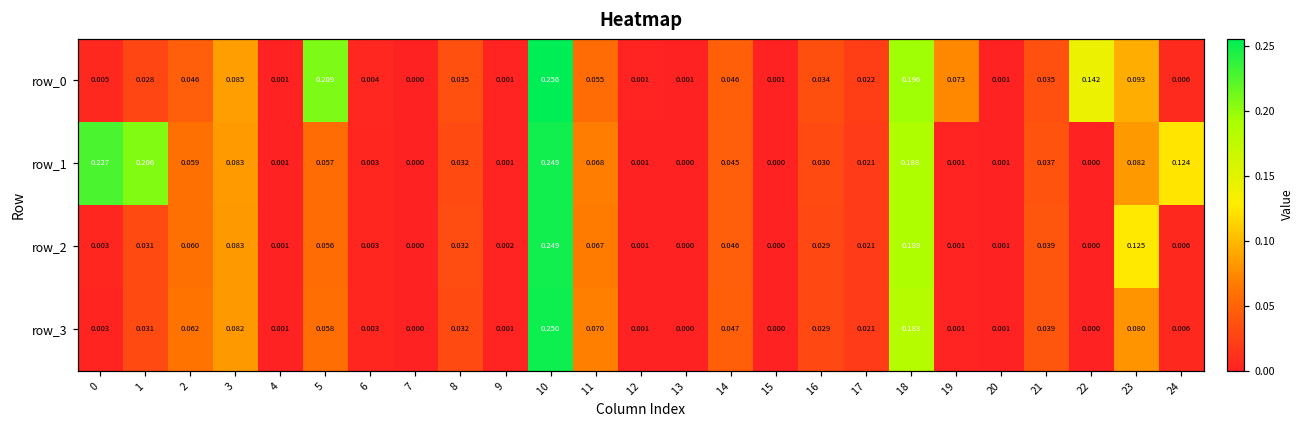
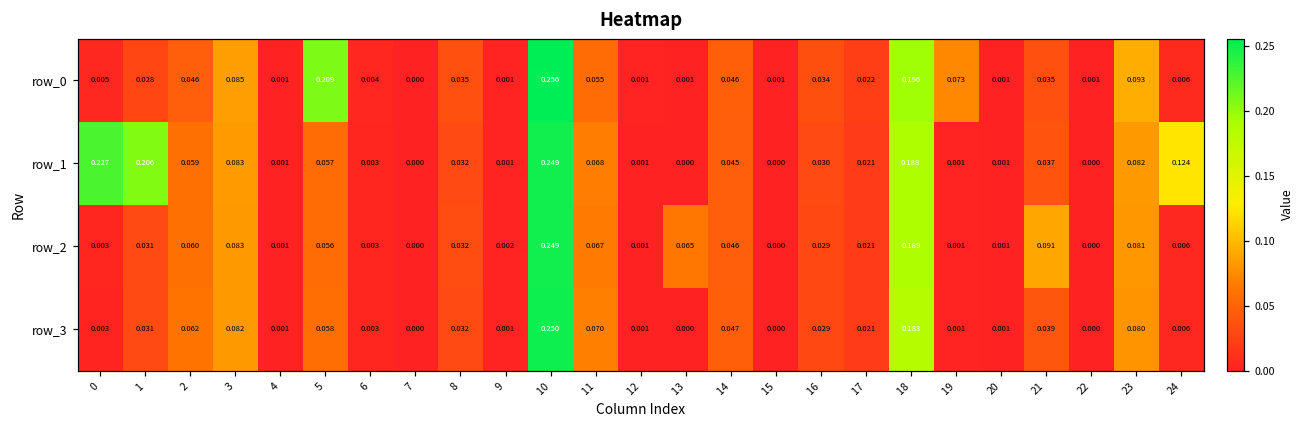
row_0, 22: 0.142 -> 0.001
row_2, 13: 0.000 -> 0.065
row_2, 21: 0.039 -> 0.091
row_2, 23: 0.125 -> 0.081
